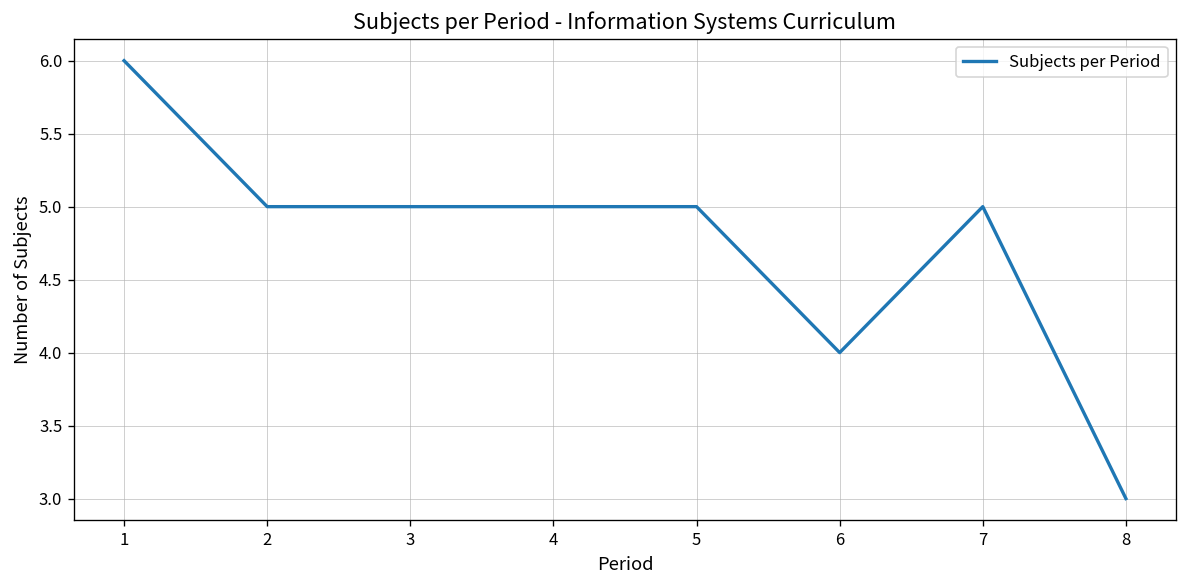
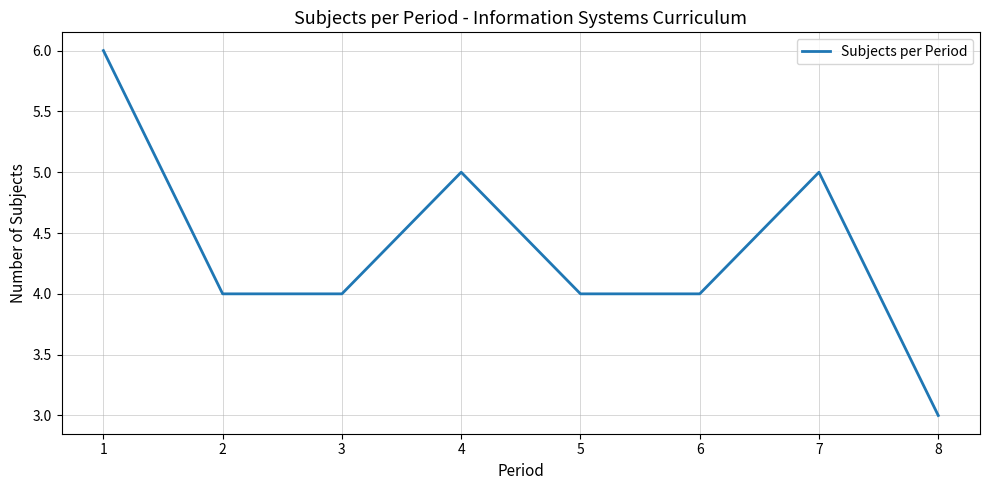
2: 5 -> 4
3: 5 -> 4
5: 5 -> 4
